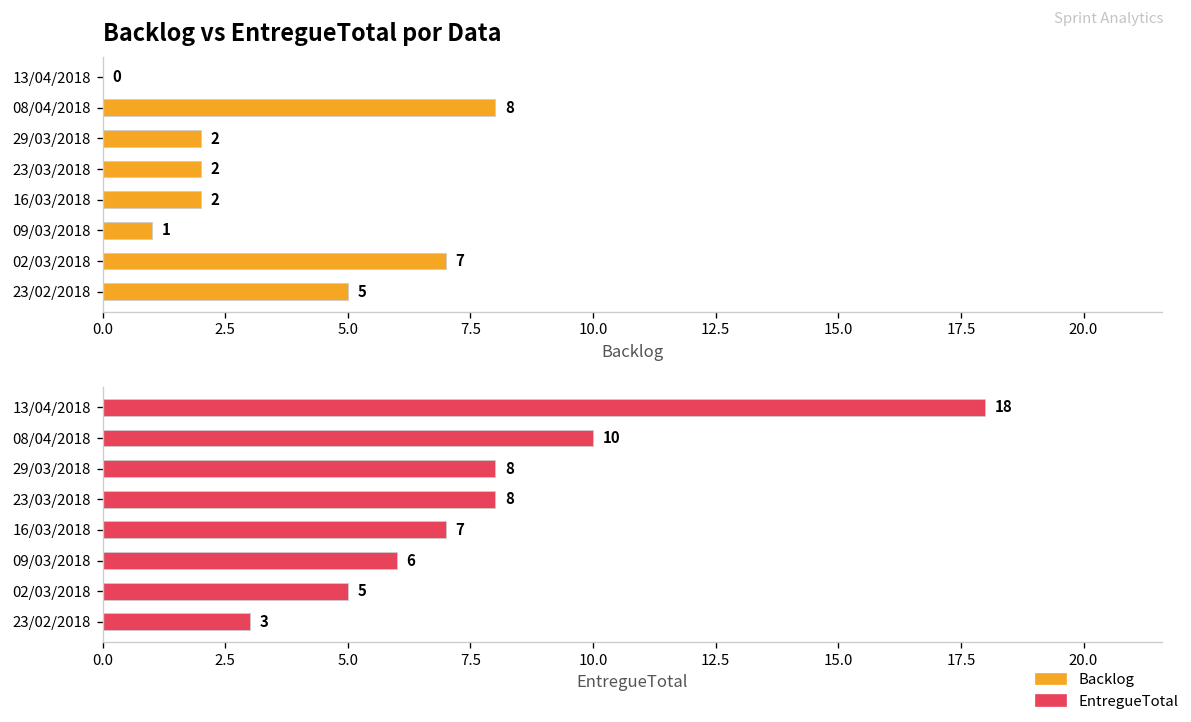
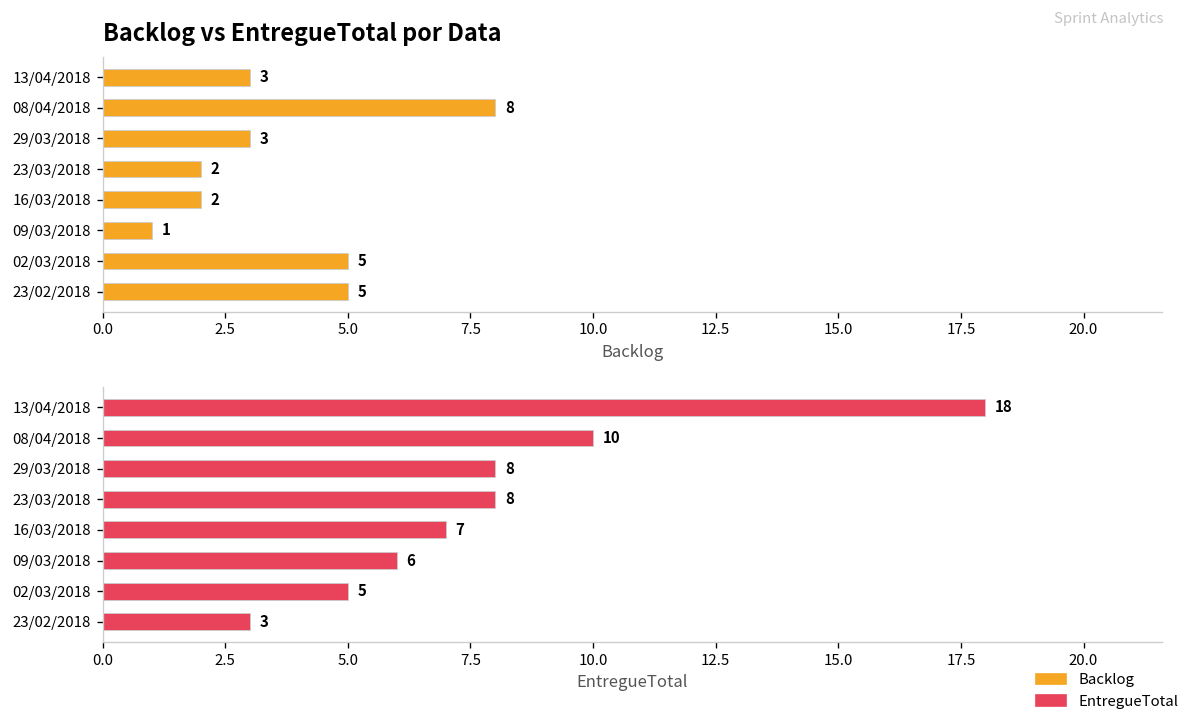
Backlog vs EntregueTotal por Data, 13/04/2018: 0 -> 3
Backlog vs EntregueTotal por Data, 29/03/2018: 2 -> 3
Backlog vs EntregueTotal por Data, 02/03/2018: 7 -> 5
